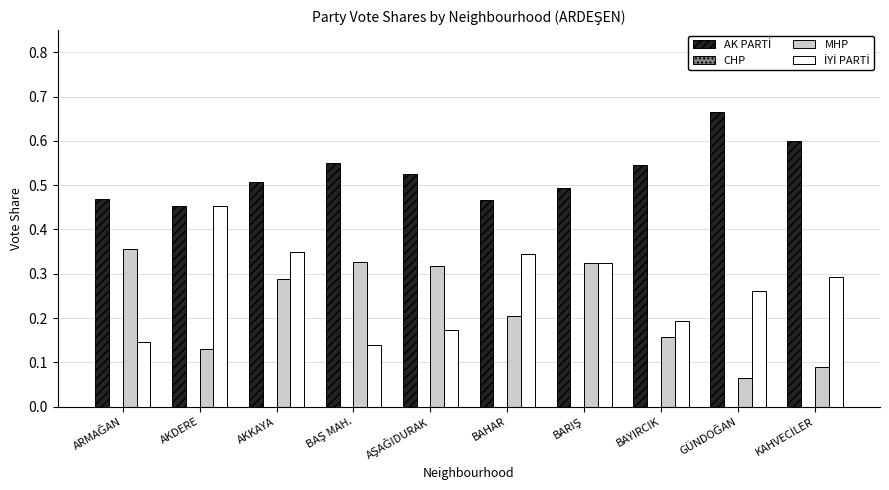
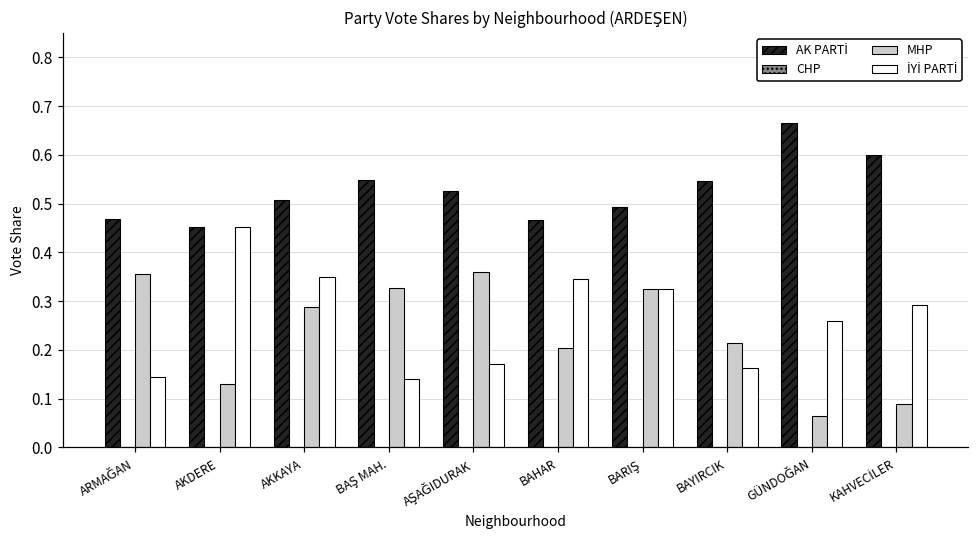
MHP, AŞAĞIDURAK: 0.32 -> 0.36
MHP, BAYIRCIK: 0.16 -> 0.21
İYİ PARTİ, BAYIRCIK: 0.19 -> 0.16
